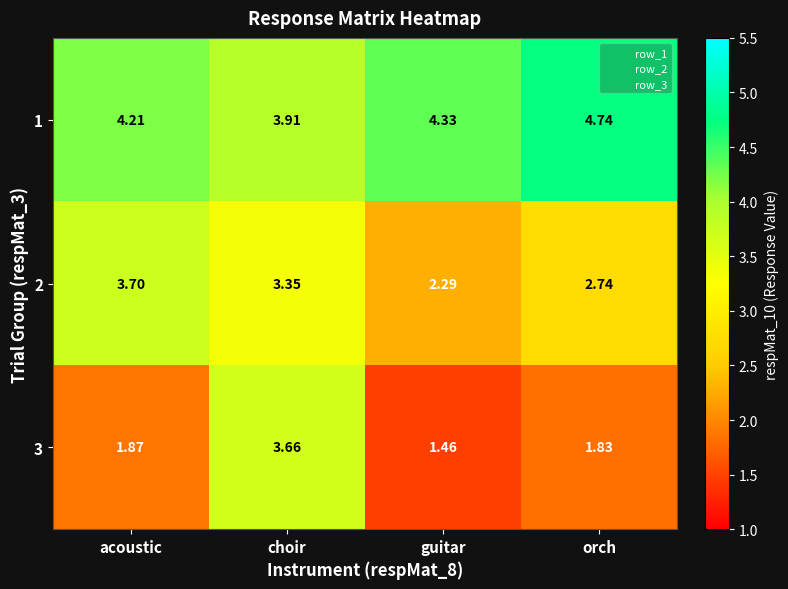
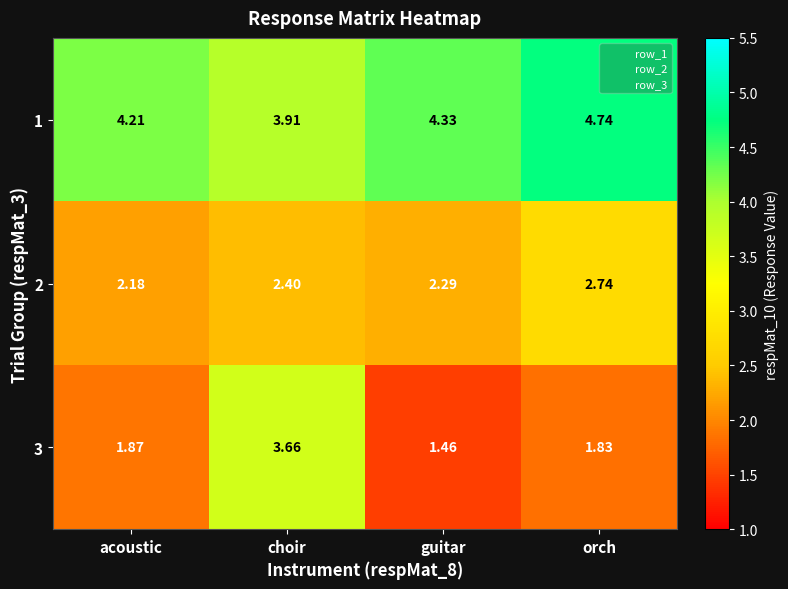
2, acoustic: 3.70 -> 2.18
2, choir: 3.35 -> 2.40
